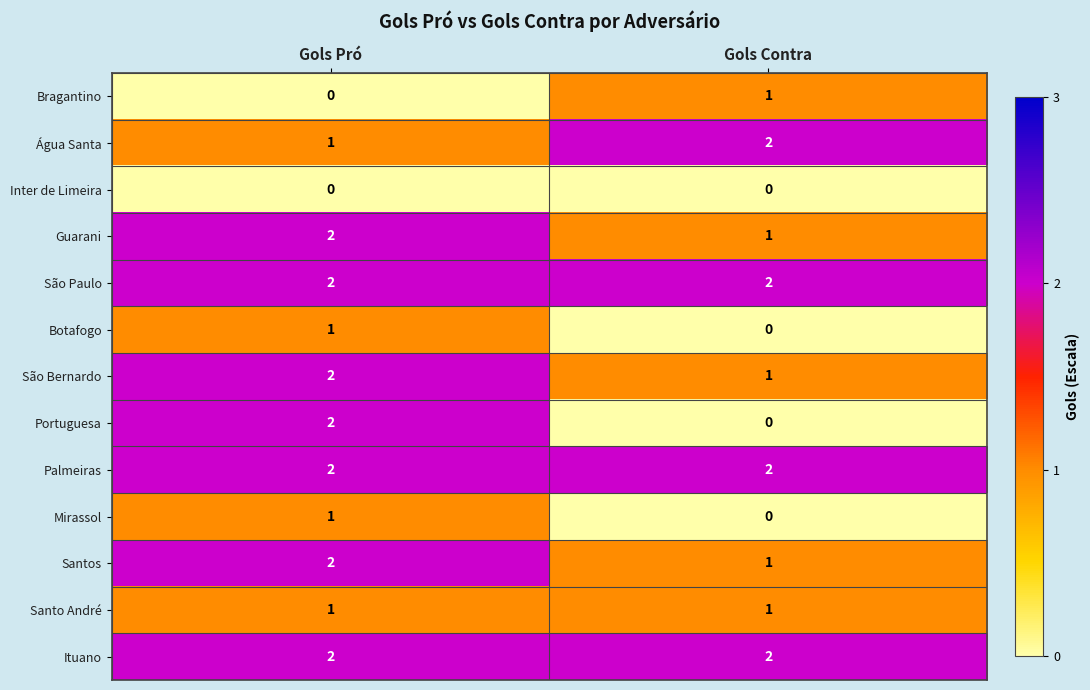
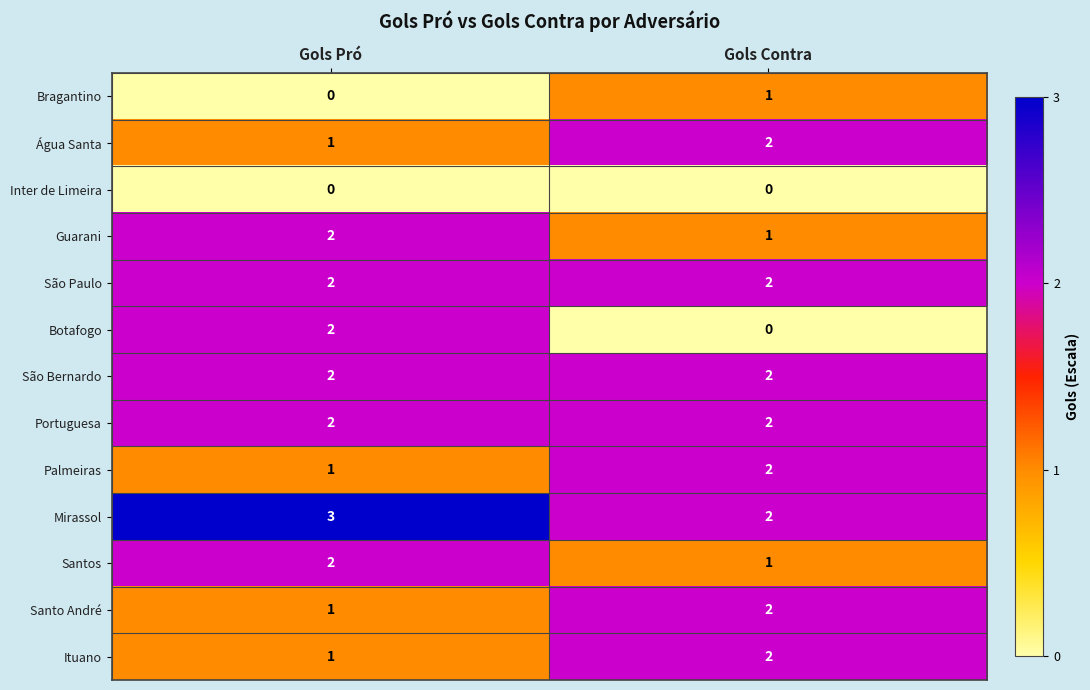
Botafogo, Gols Pró: 1 -> 2
São Bernardo, Gols Contra: 1 -> 2
Portuguesa, Gols Contra: 0 -> 2
Palmeiras, Gols Pró: 2 -> 1
Mirassol, Gols Pró: 1 -> 3
Mirassol, Gols Contra: 0 -> 2
Santo André, Gols Contra: 1 -> 2
Ituano, Gols Pró: 2 -> 1
